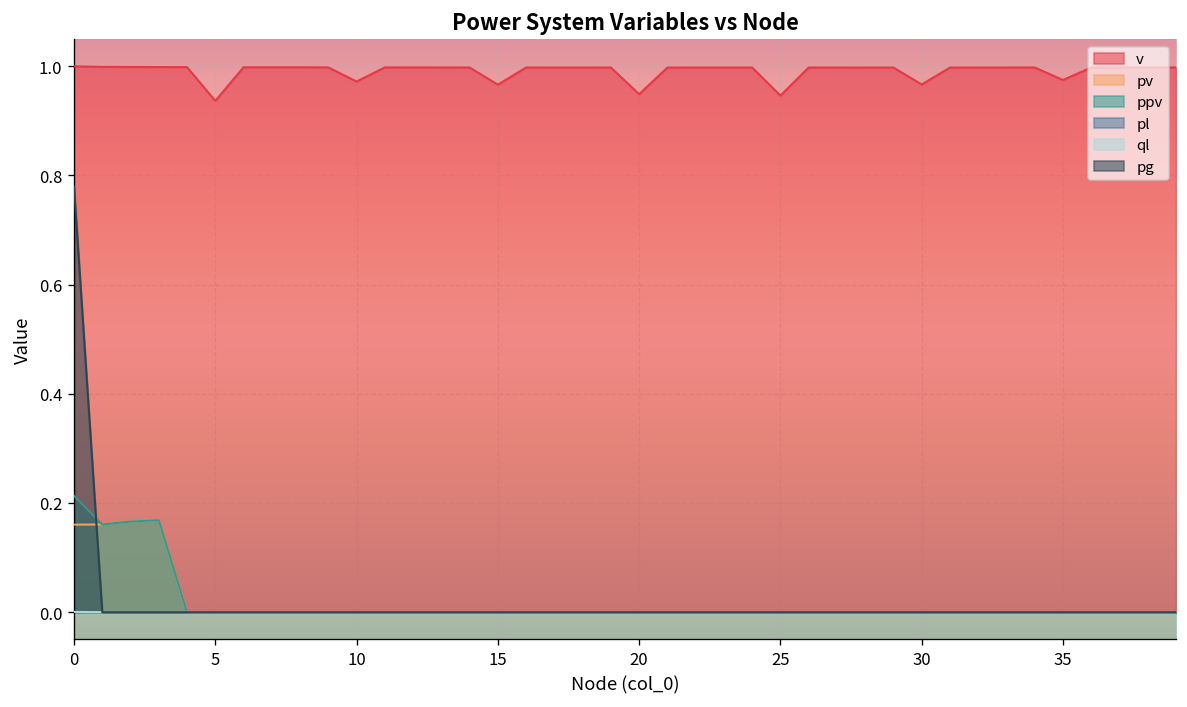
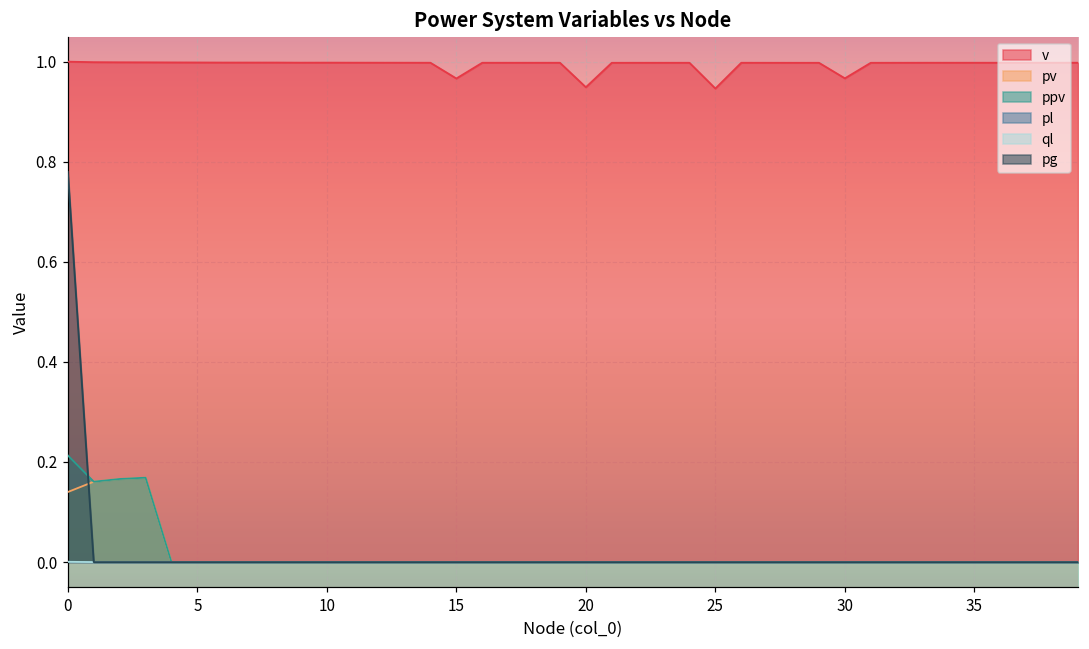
pv, 0: 0.16 -> 0.14
v, 5: 0.94 -> 1.00
v, 10: 0.97 -> 1.00
v, 35: 0.97 -> 1.00
